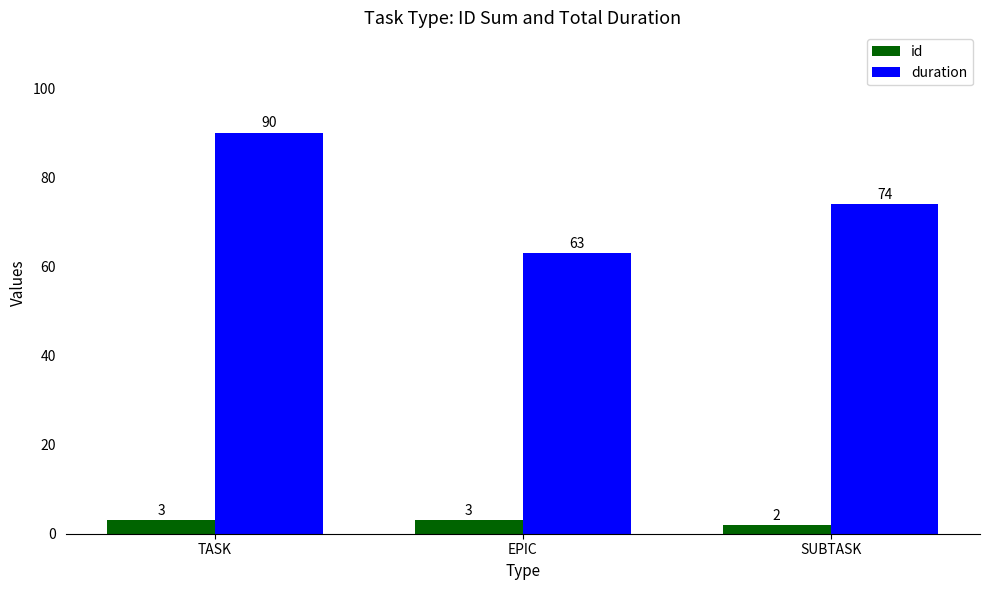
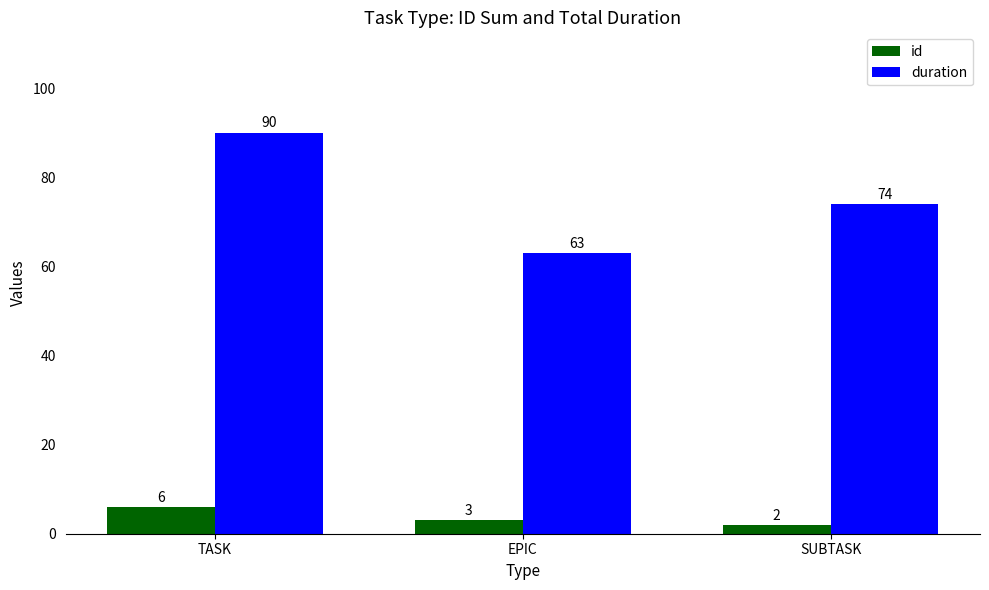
id, TASK: 3 -> 6
